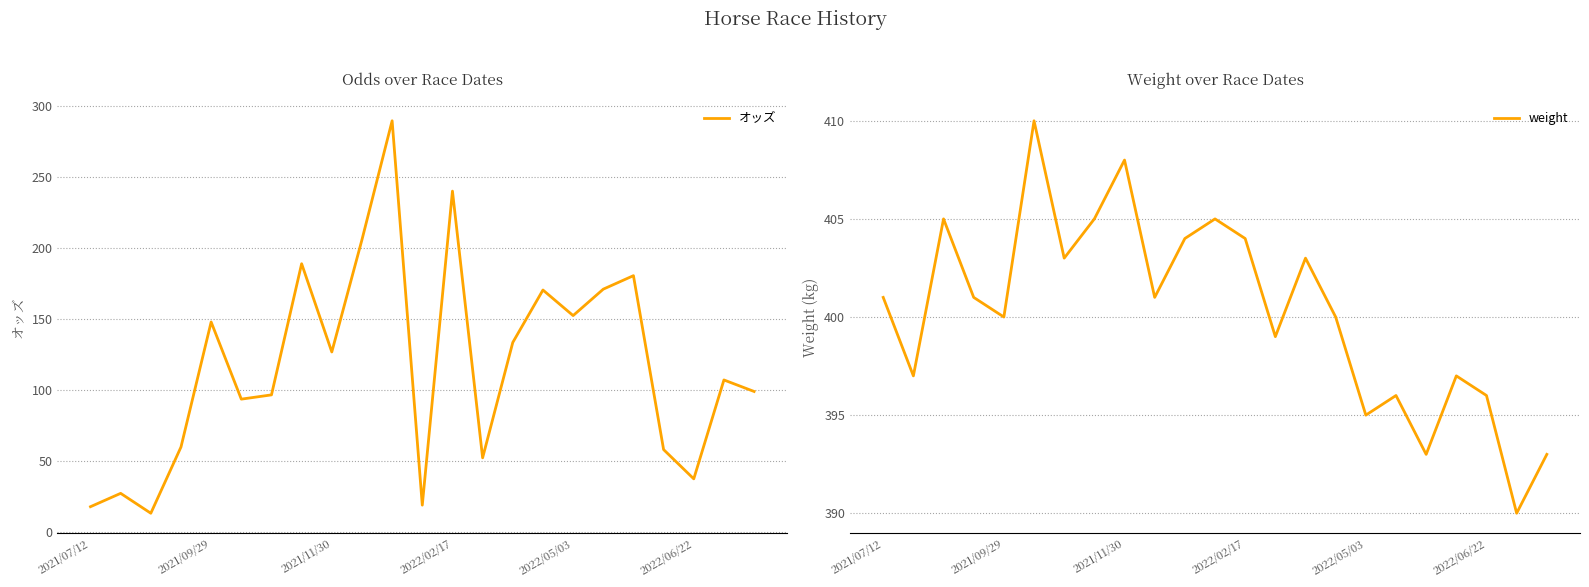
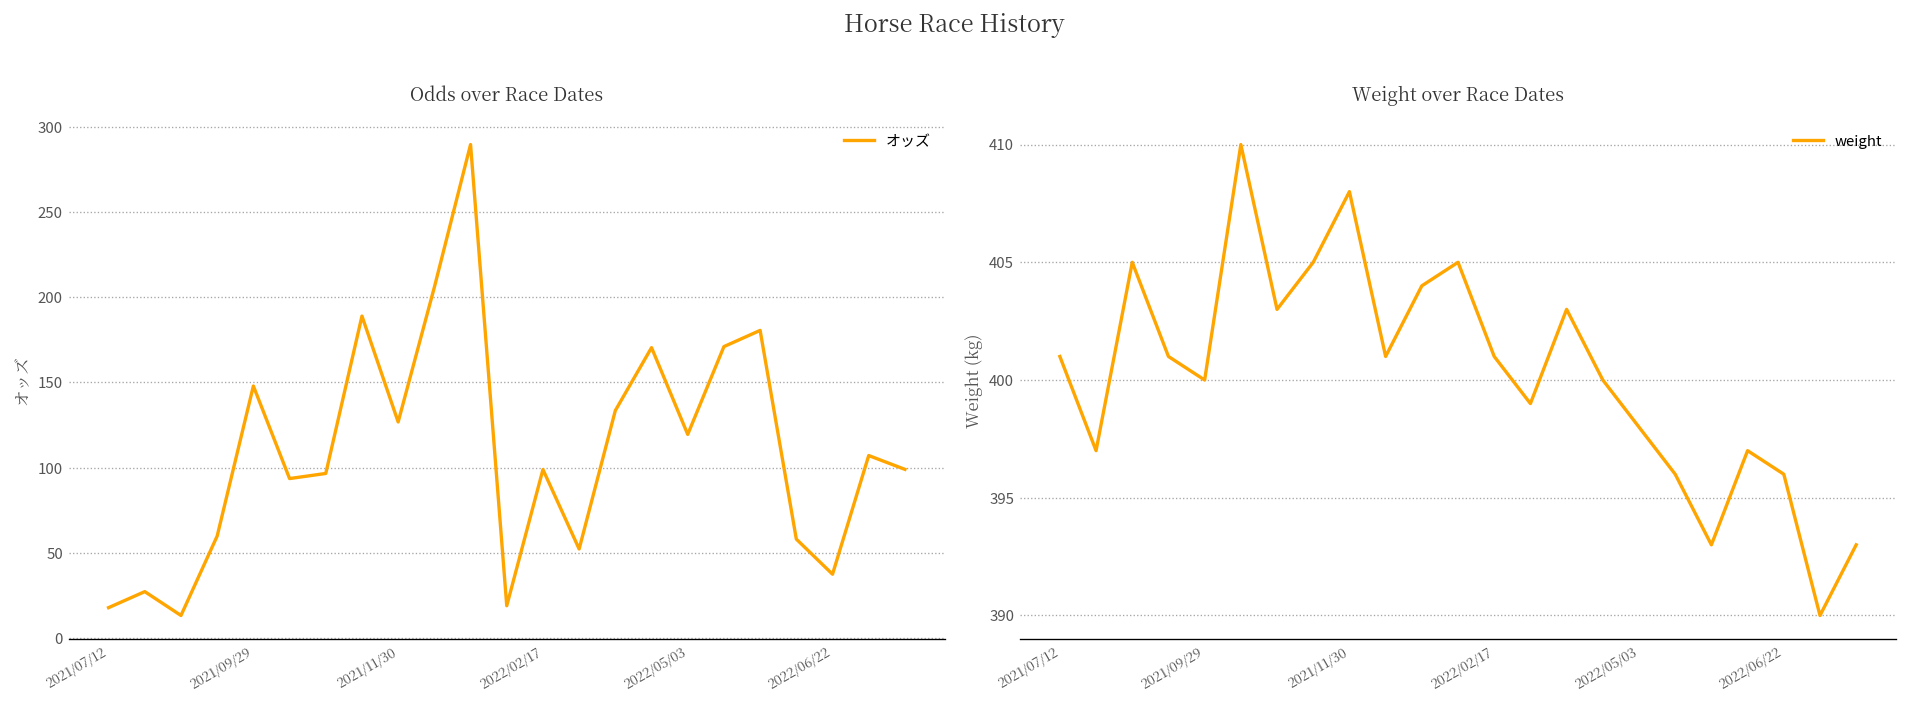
Odds over Race Dates, 2022/02/17: 240 -> 99
Odds over Race Dates, 2022/05/03: 152 -> 120
Weight over Race Dates, 2022/02/17: 404 -> 401
Weight over Race Dates, 2022/05/03: 395 -> 398
